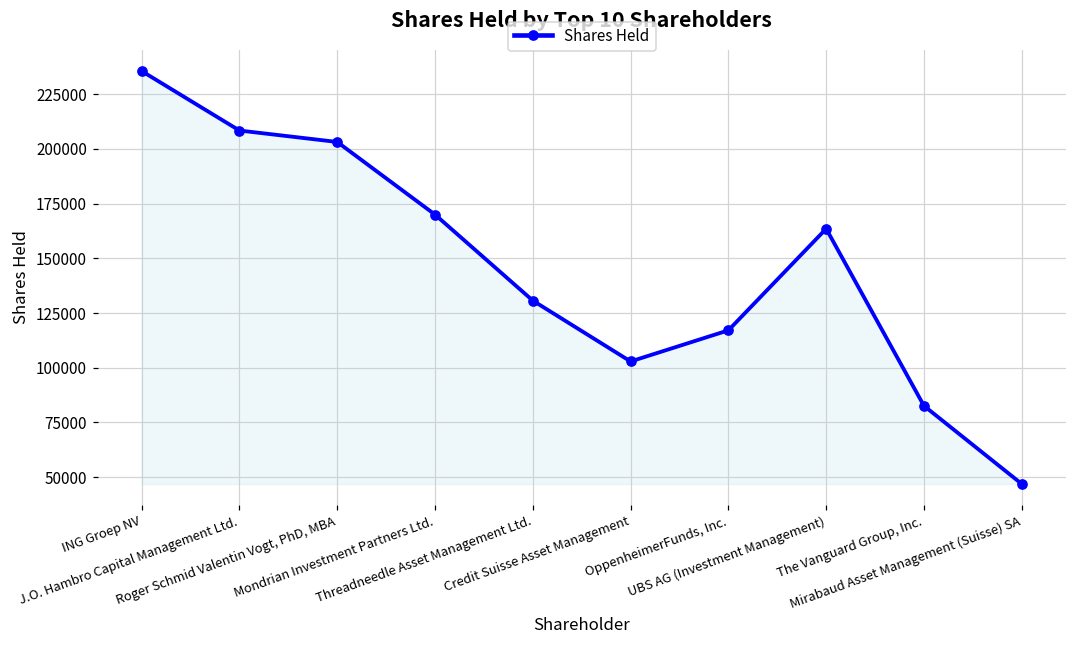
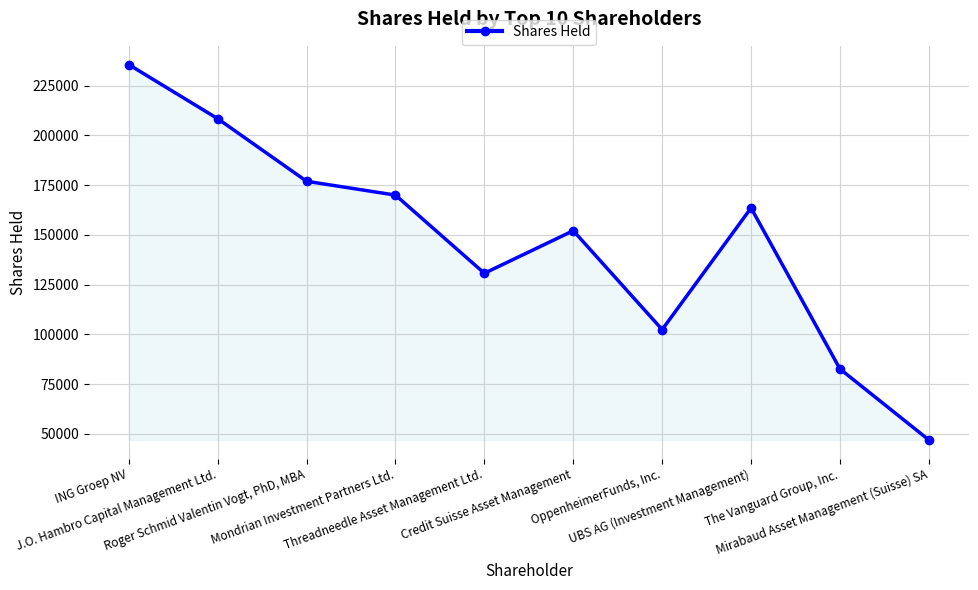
Roger Schmid Valentin Vogt, PhD, MBA: 203000 -> 177000
Credit Suisse Asset Management: 103000 -> 152000
OppenheimerFunds, Inc.: 117000 -> 102000
